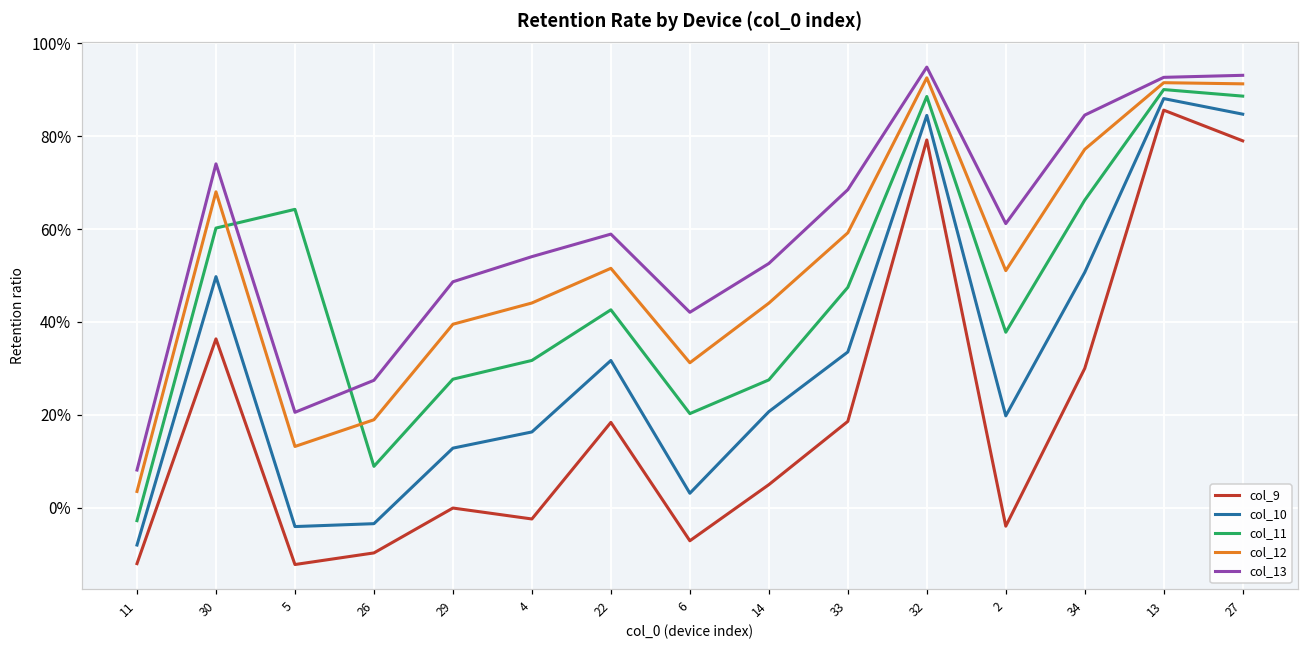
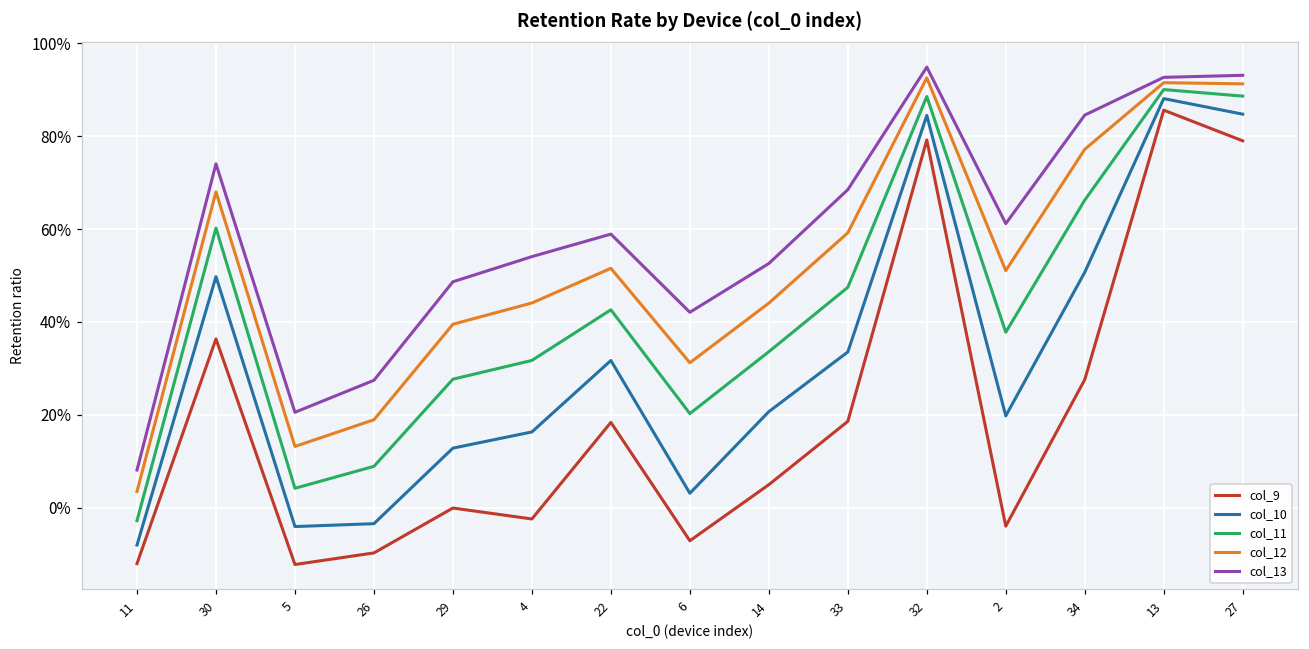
col_11, 5: 64% -> 4%
col_11, 14: 28% -> 34%
col_9, 34: 30% -> 28%
